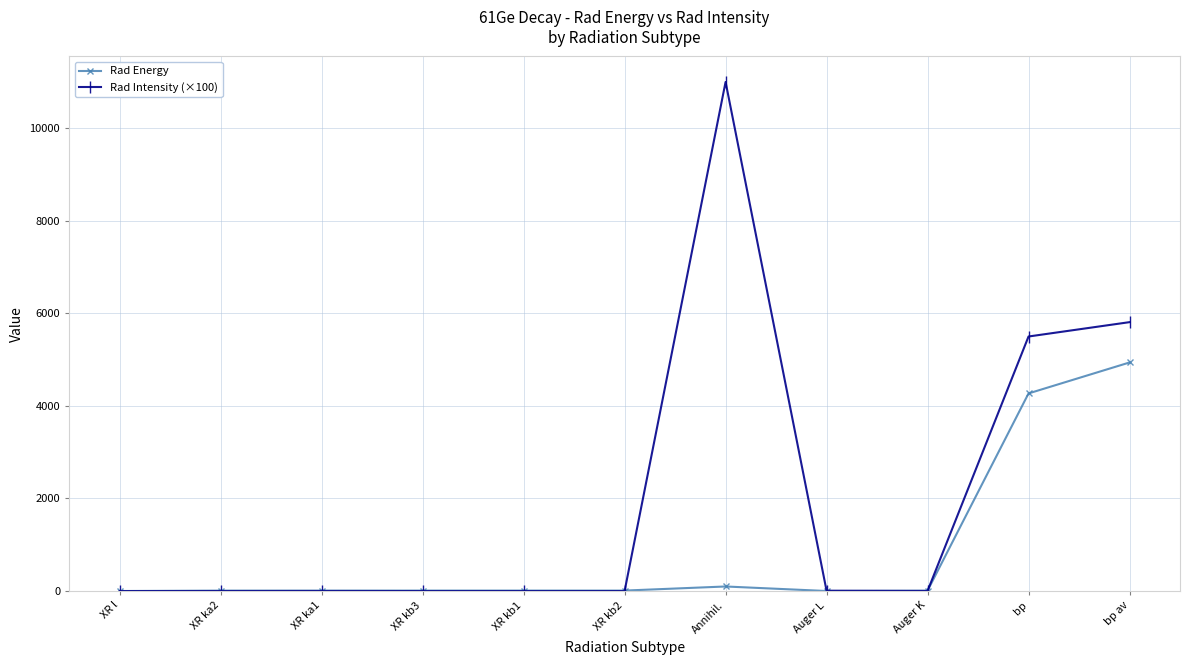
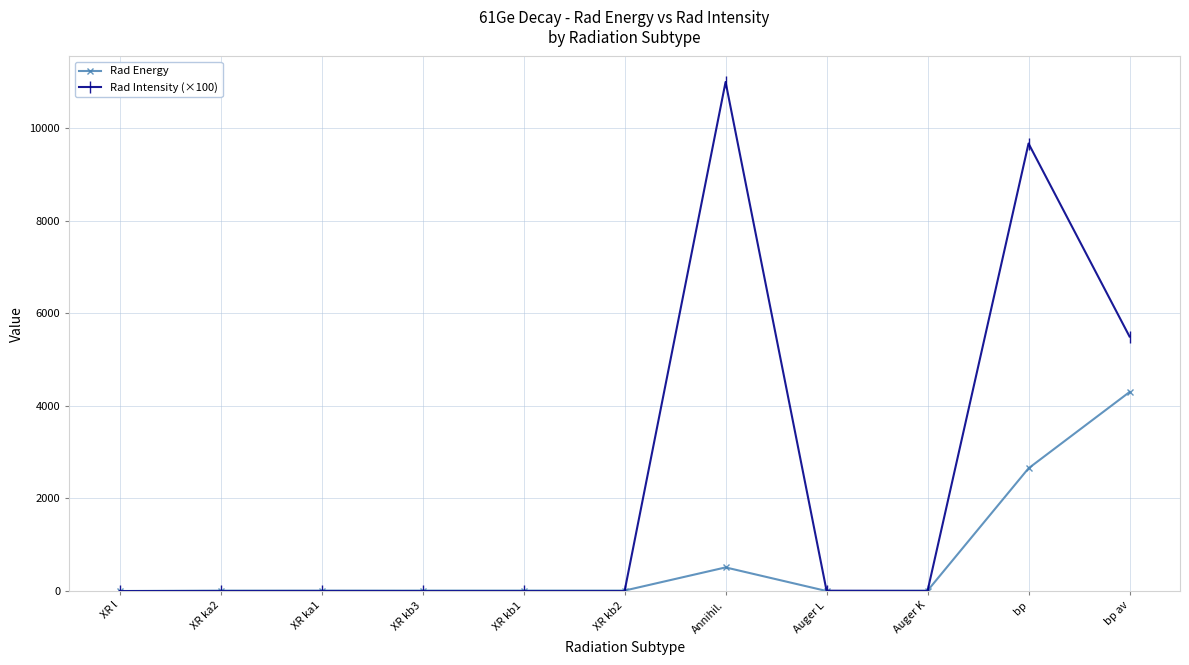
Rad Energy, Annihil.: 100 -> 500
Rad Energy, bp: 4300 -> 2700
Rad Intensity (×100), bp: 5500 -> 9700
Rad Energy, bp av: 4900 -> 4300
Rad Intensity (×100), bp av: 5800 -> 5500
